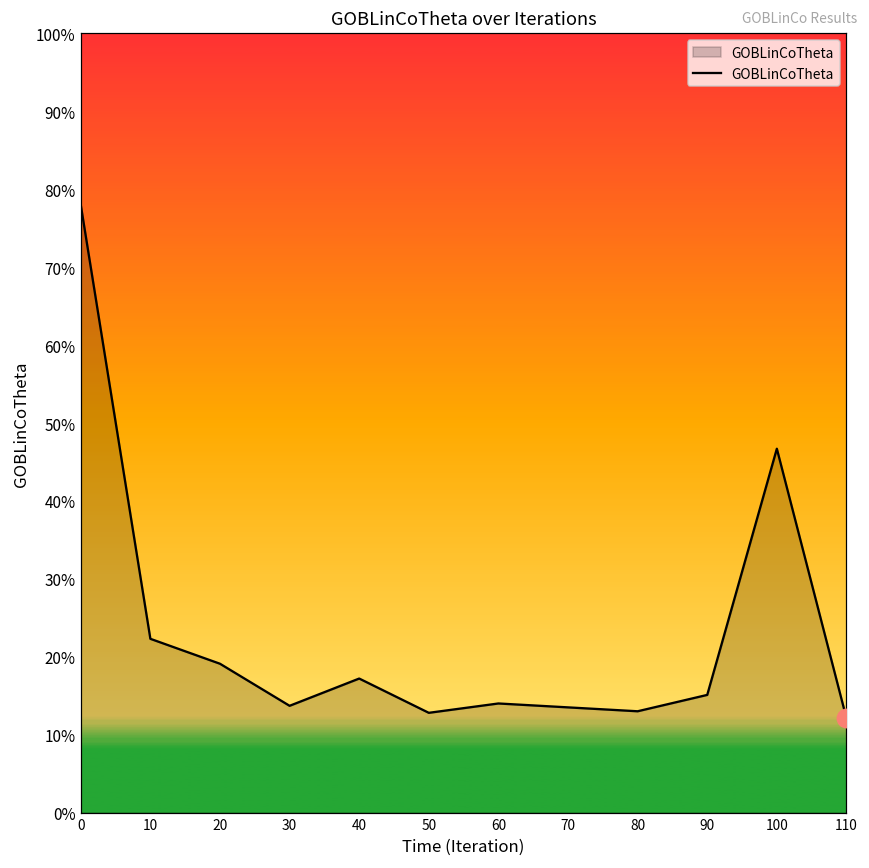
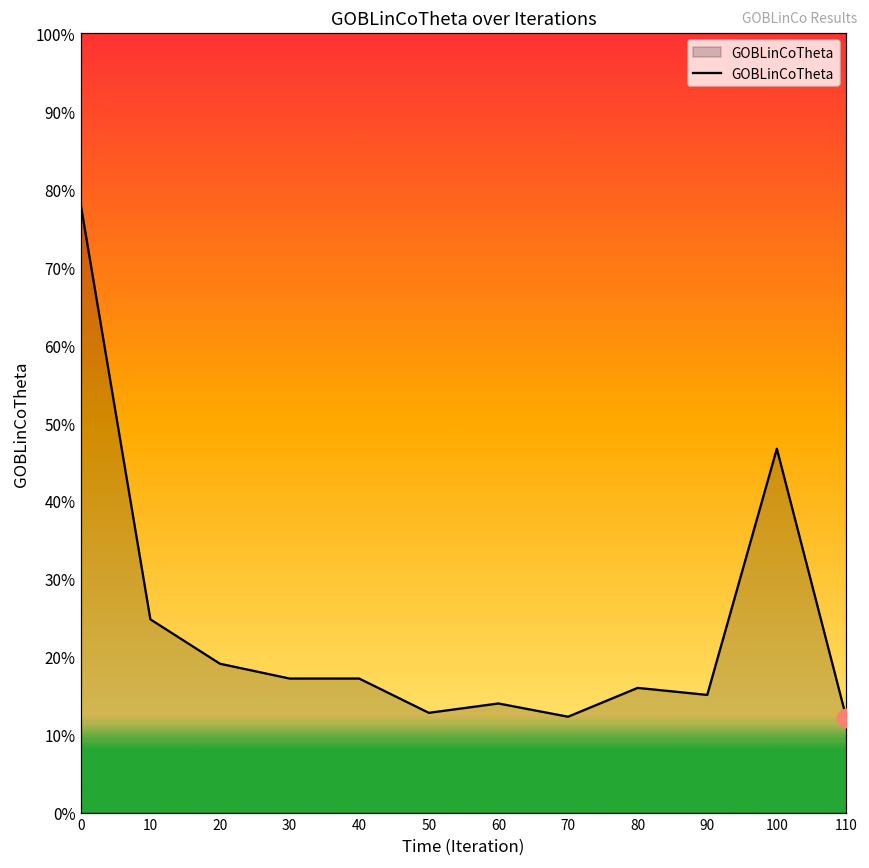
GOBLinCoTheta, 10: 22% -> 25%
GOBLinCoTheta, 30: 14% -> 17%
GOBLinCoTheta, 70: 14% -> 12%
GOBLinCoTheta, 80: 13% -> 16%
